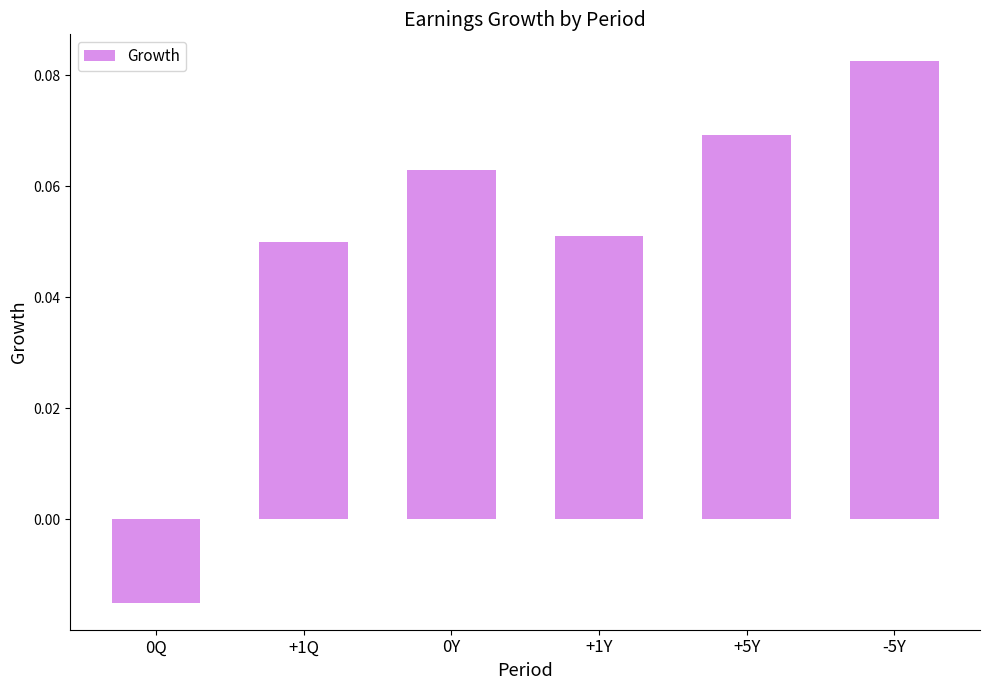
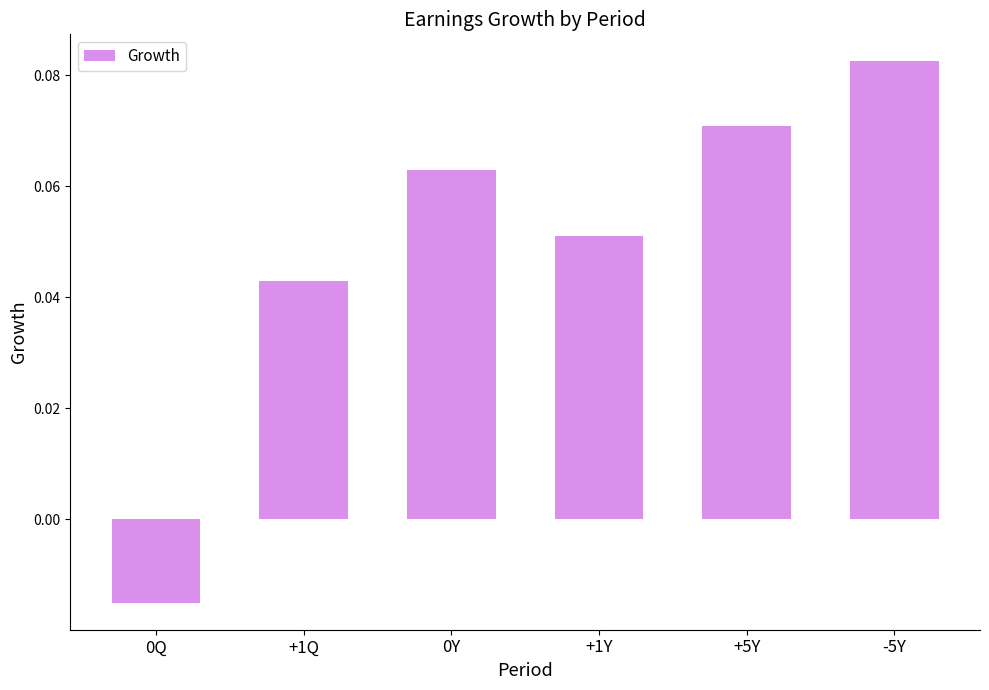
+1Q: 0.050 -> 0.043
+5Y: 0.069 -> 0.071
